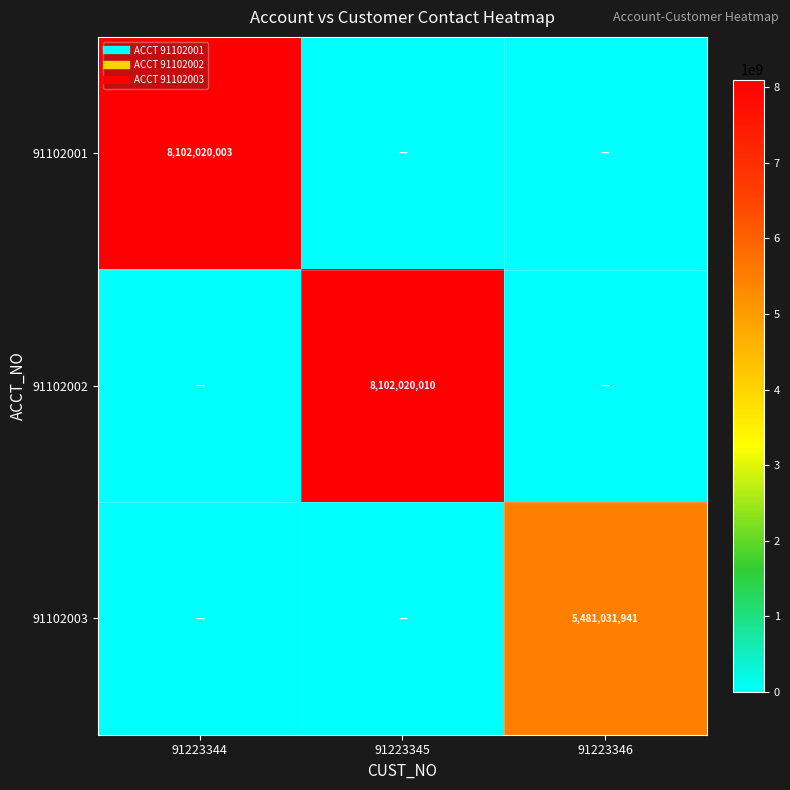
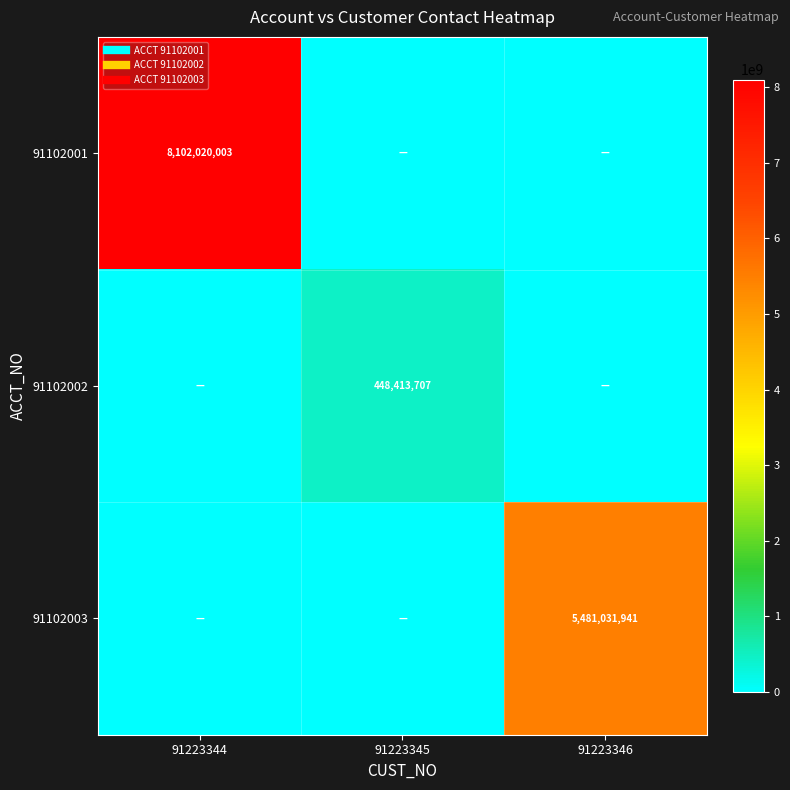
91102002, 91223345: 8,102,020,010 -> 448,413,707
